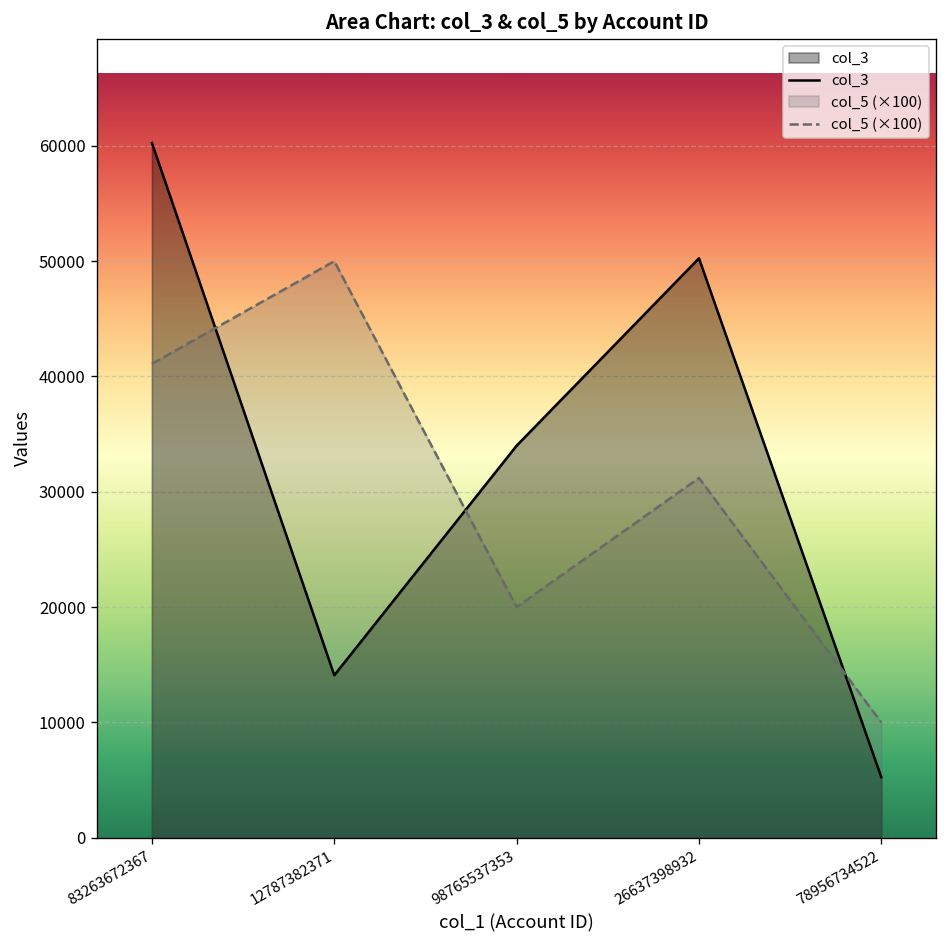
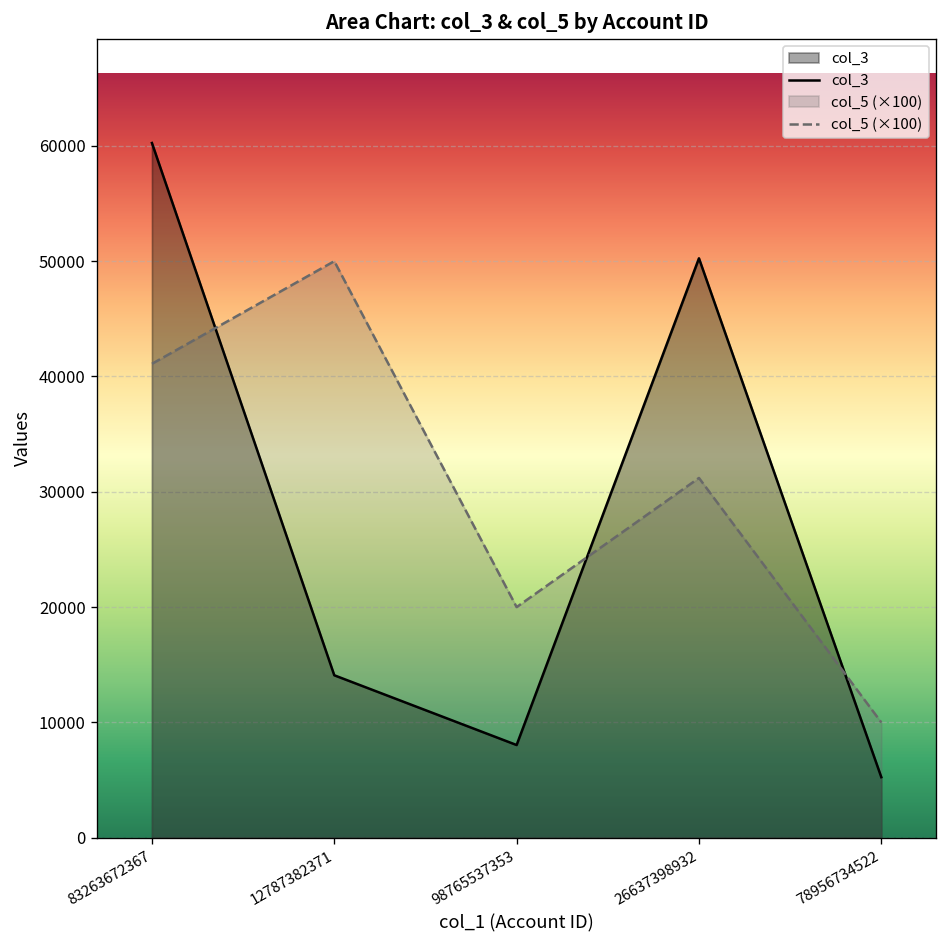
col_3, 98765537353: 34000 -> 8000
